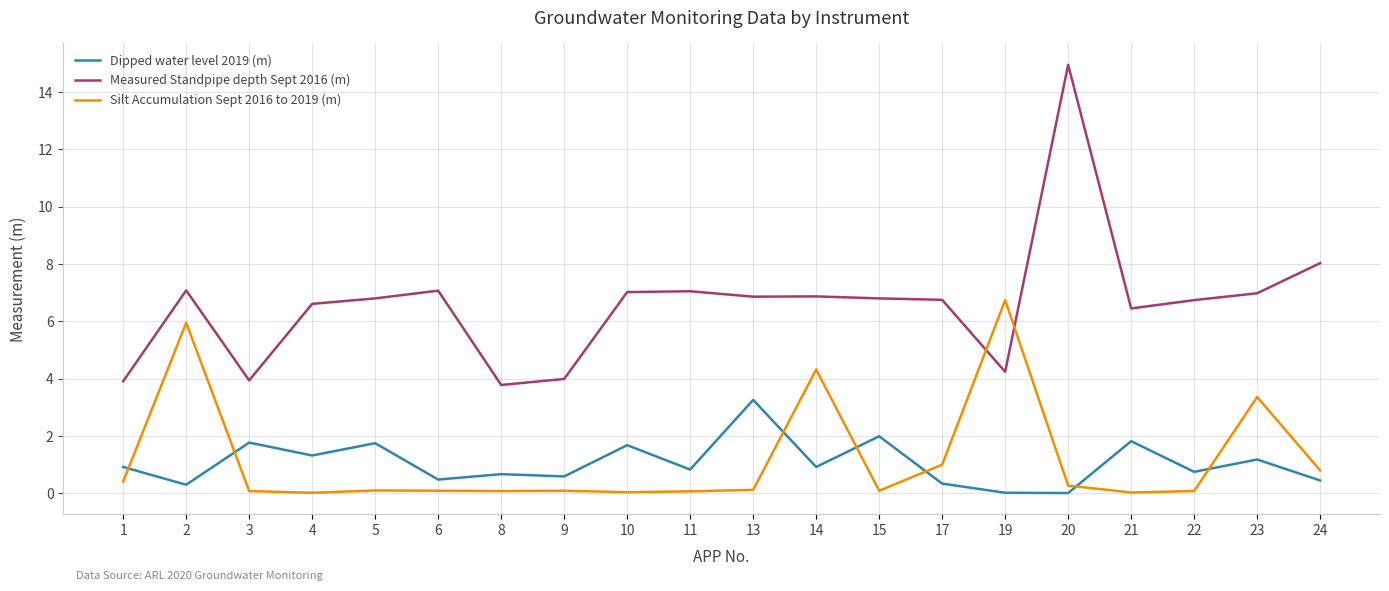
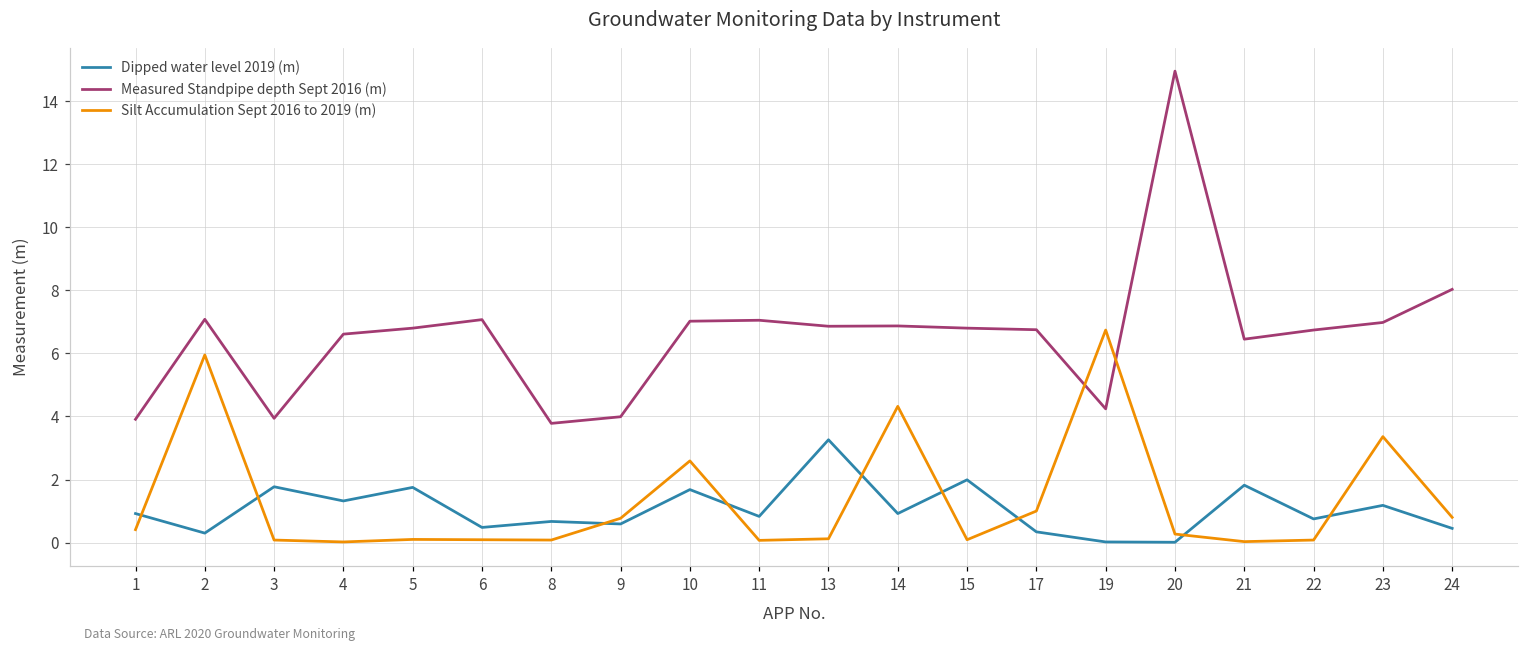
Silt Accumulation Sept 2016 to 2019 (m), 9: 0.1 -> 0.8
Silt Accumulation Sept 2016 to 2019 (m), 10: 0.0 -> 2.6
